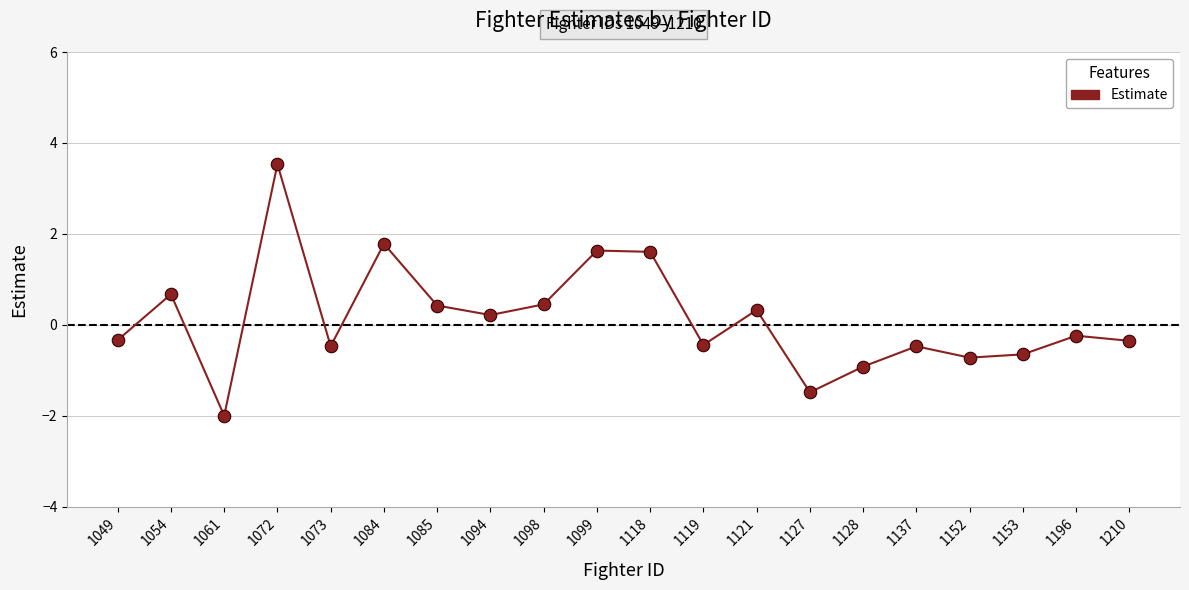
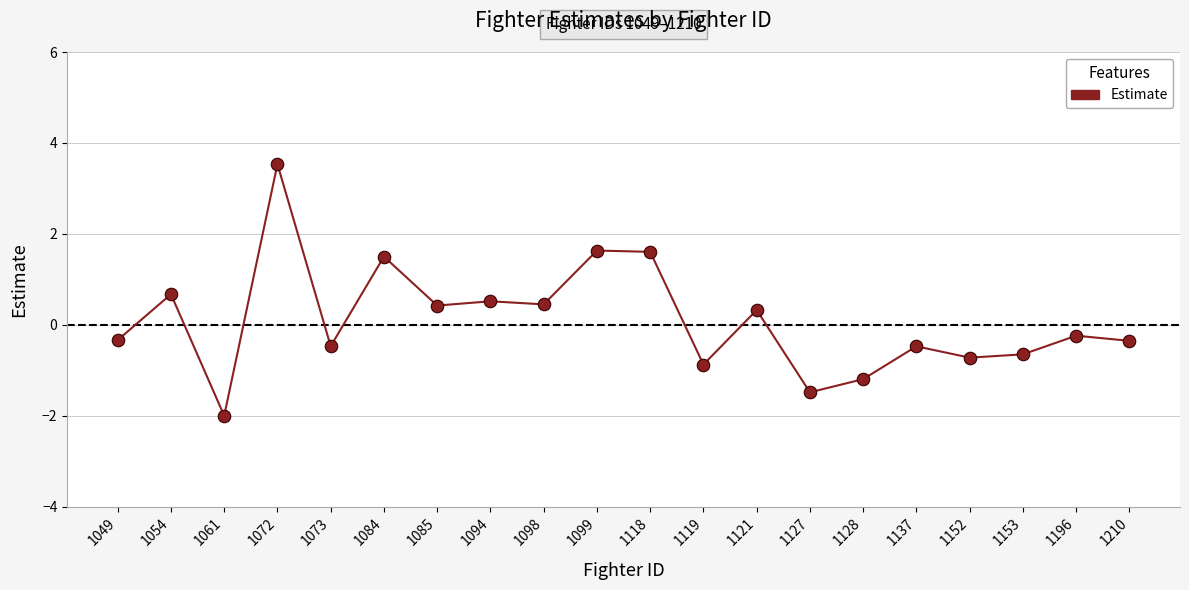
1084: 1.8 -> 1.5
1094: 0.2 -> 0.5
1119: -0.4 -> -0.9
1128: -0.9 -> -1.2
